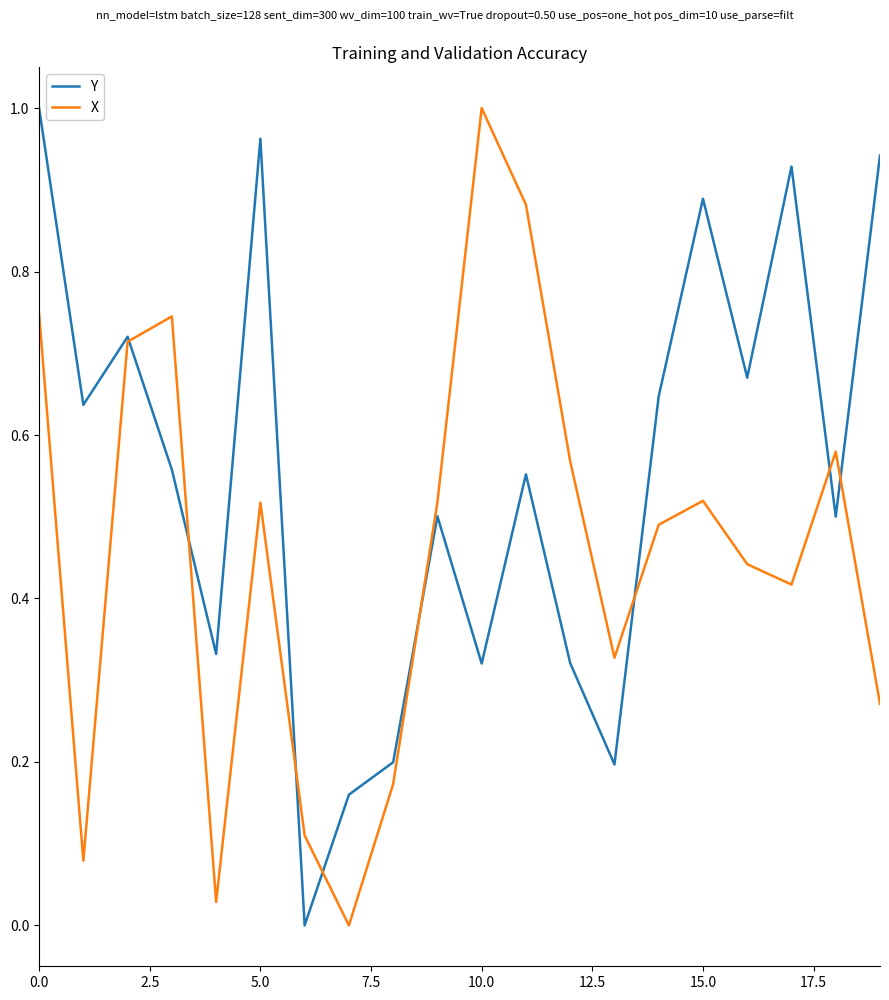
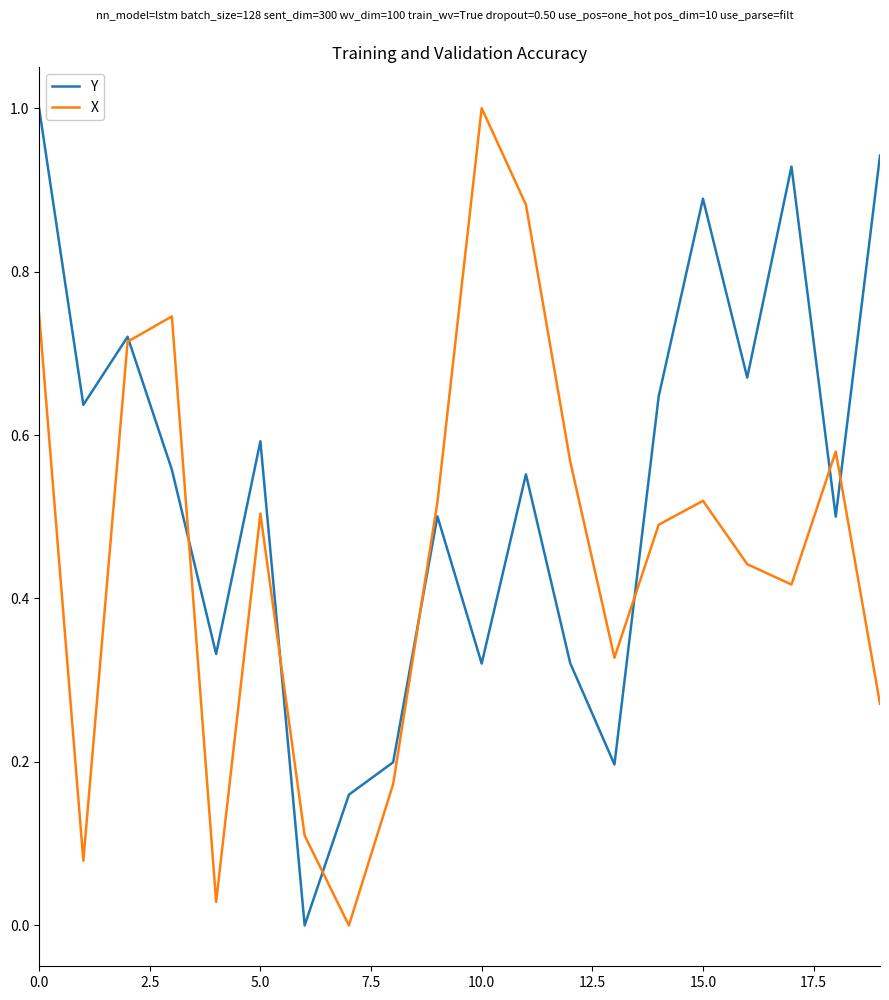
Y, 5.0: 0.96 -> 0.59
X, 5.0: 0.52 -> 0.50
